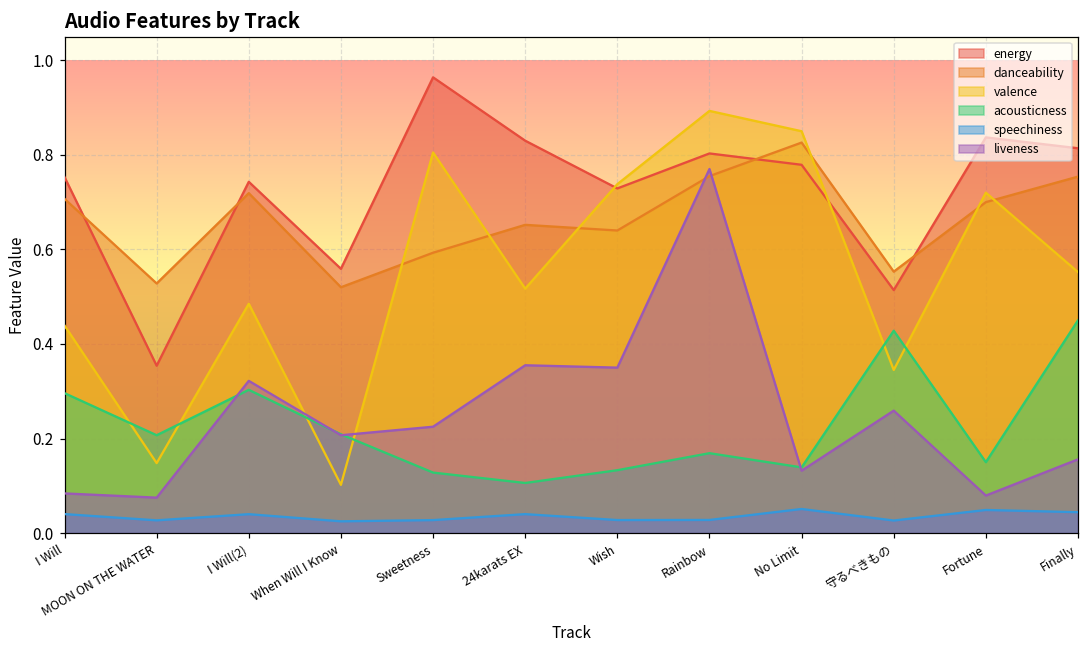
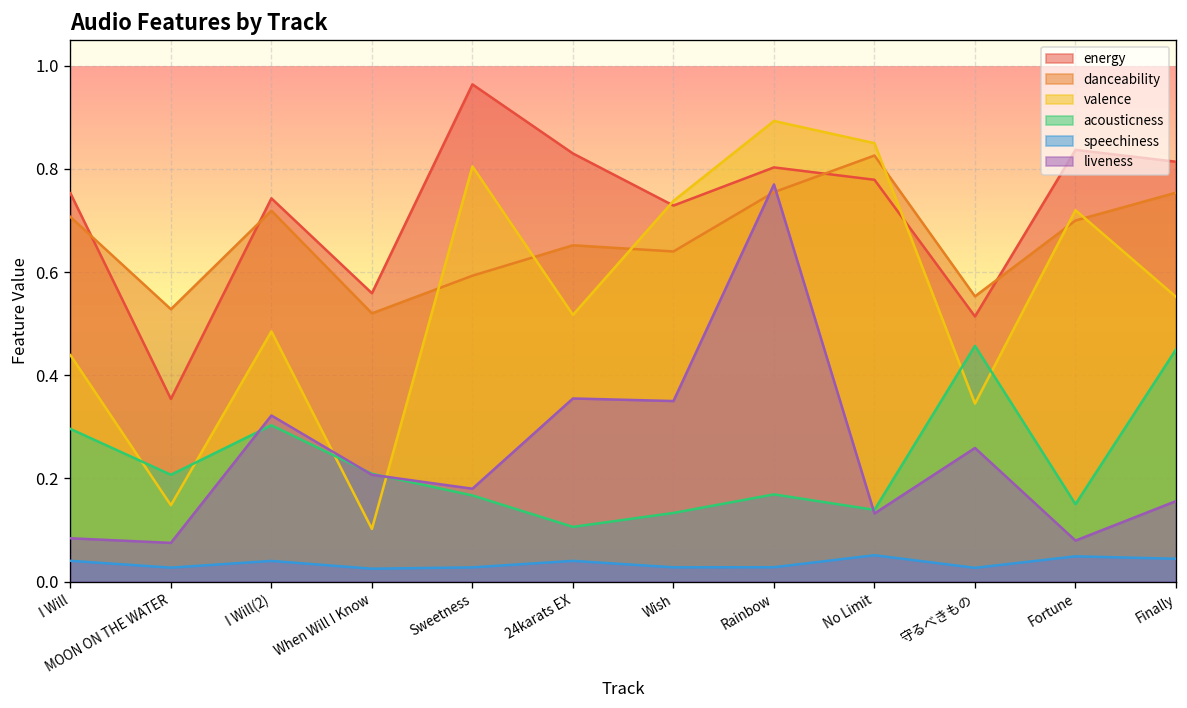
acousticness, Sweetness: 0.13 -> 0.17
liveness, Sweetness: 0.23 -> 0.18
acousticness, 守るべきもの: 0.43 -> 0.46
